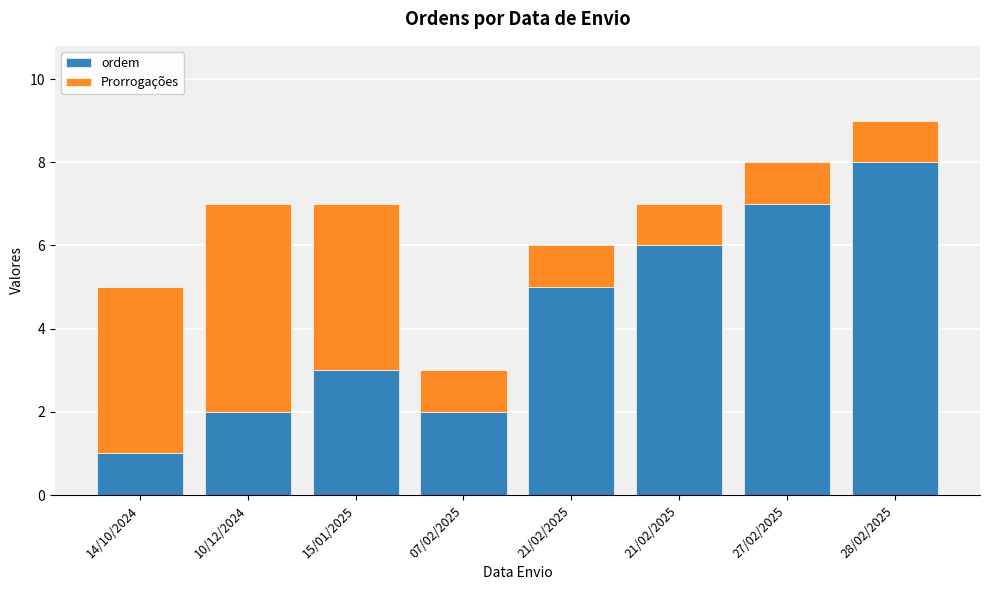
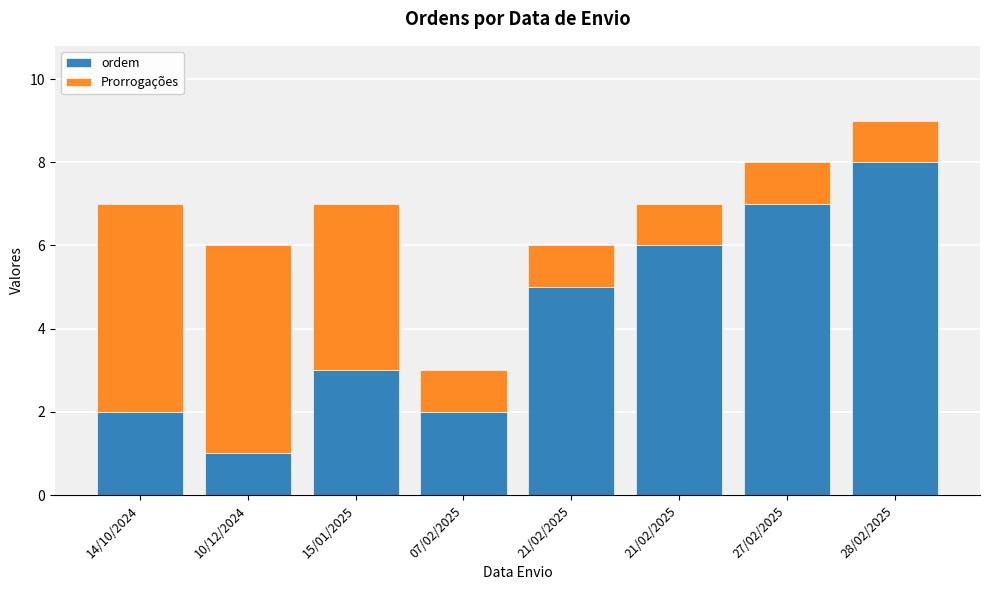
ordem, 14/10/2024: 1 -> 2
Prorrogações, 14/10/2024: 4 -> 5
ordem, 10/12/2024: 2 -> 1
